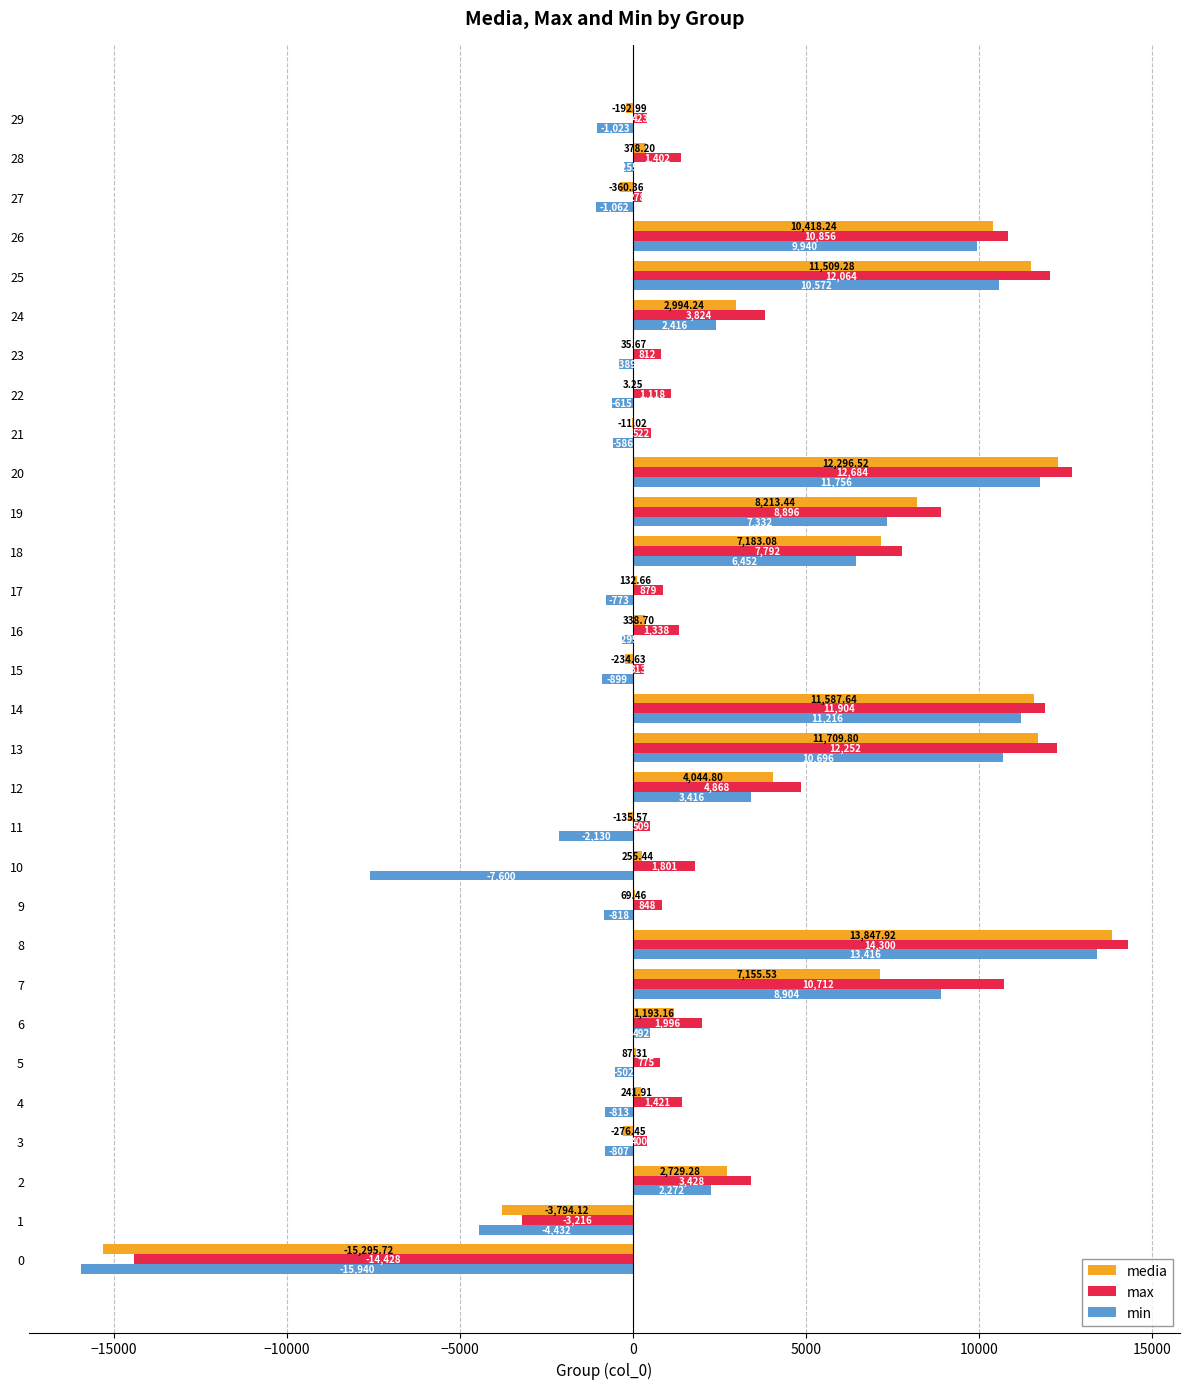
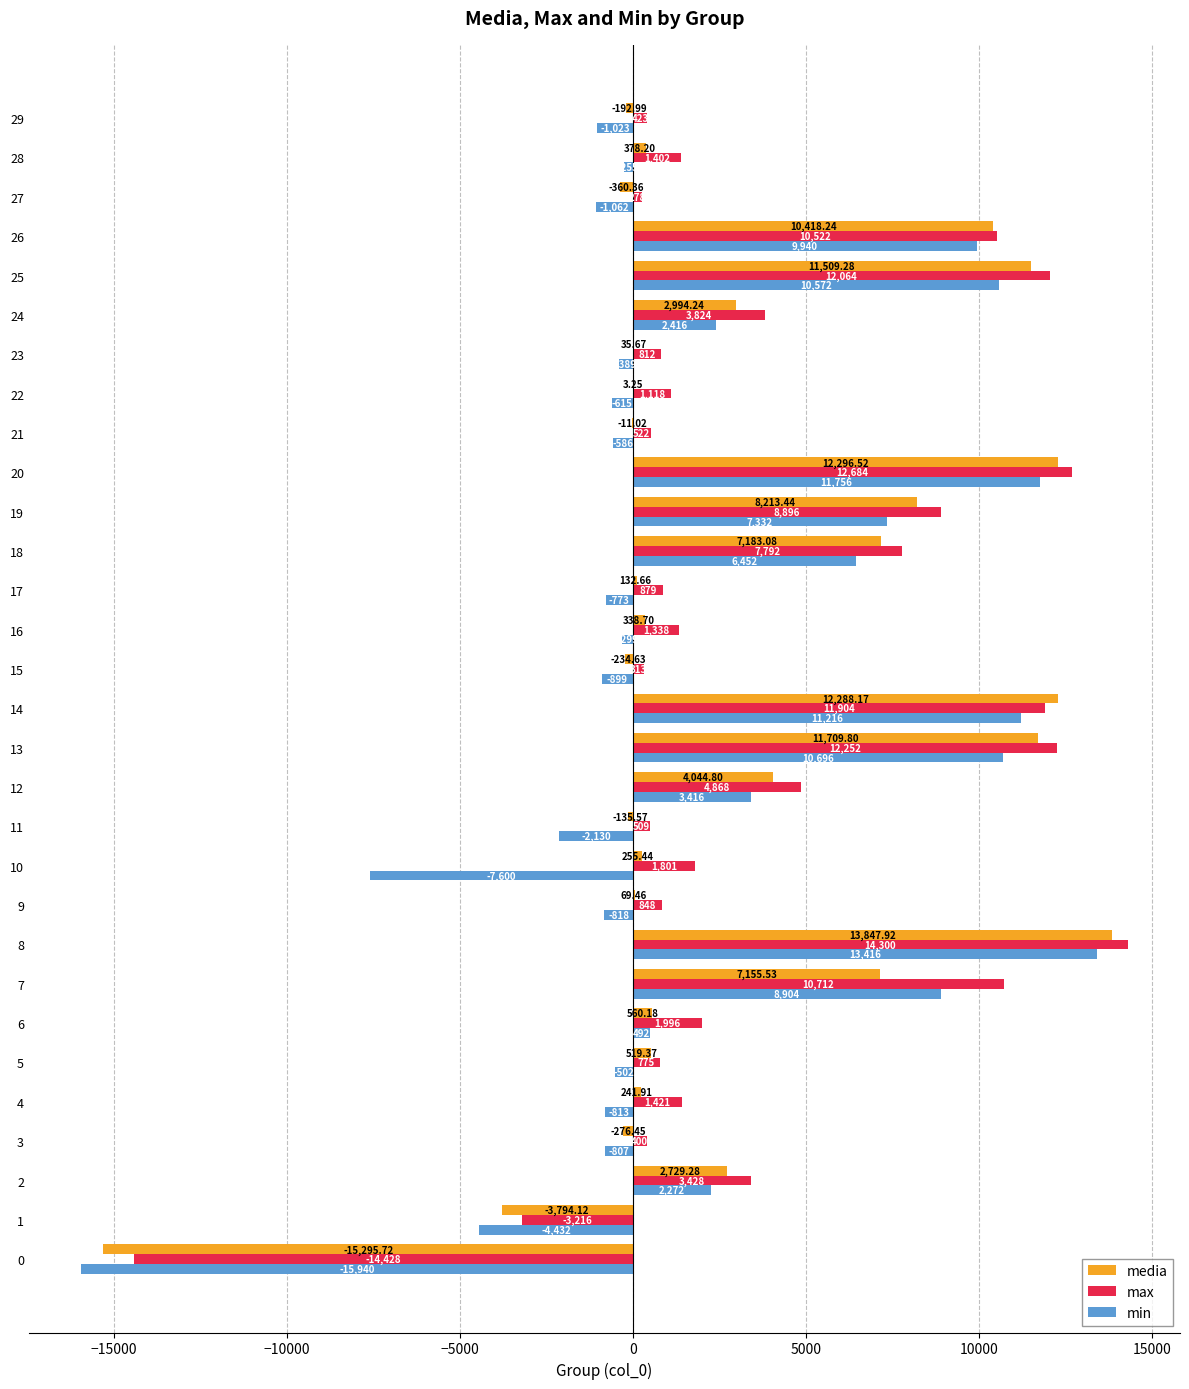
max, 26: 10,856 -> 10,522
media, 14: 11,587.64 -> 12,288.17
media, 6: 1,193.16 -> 560.18
media, 5: 87.31 -> 519.37
